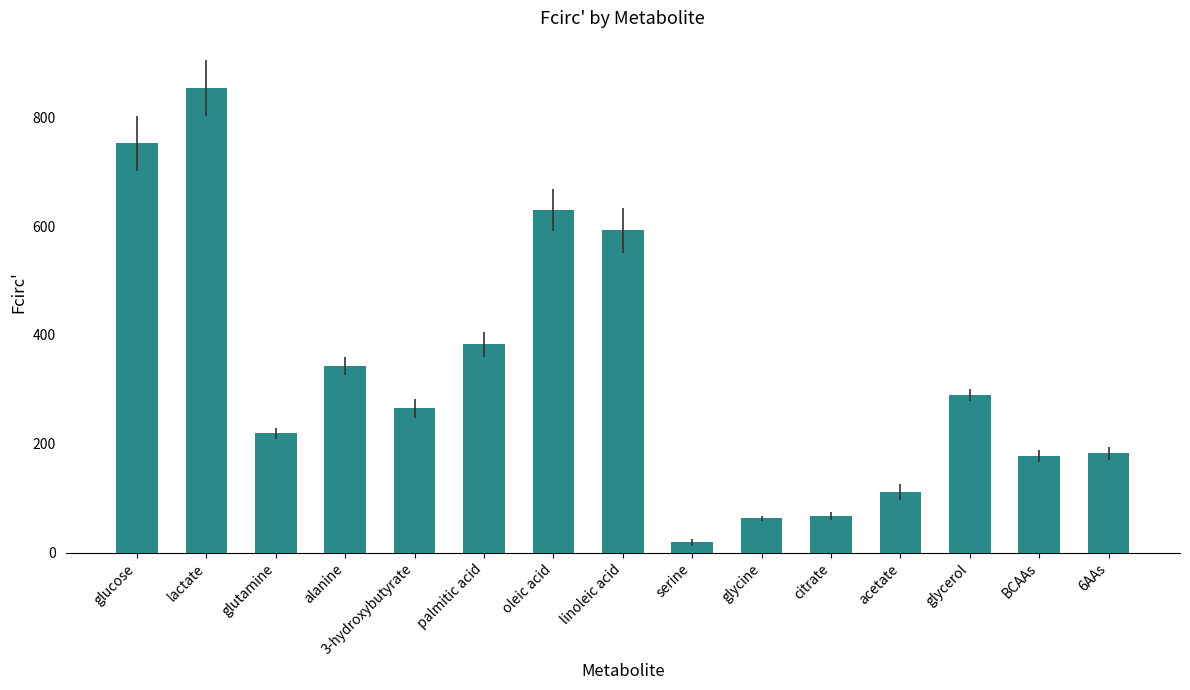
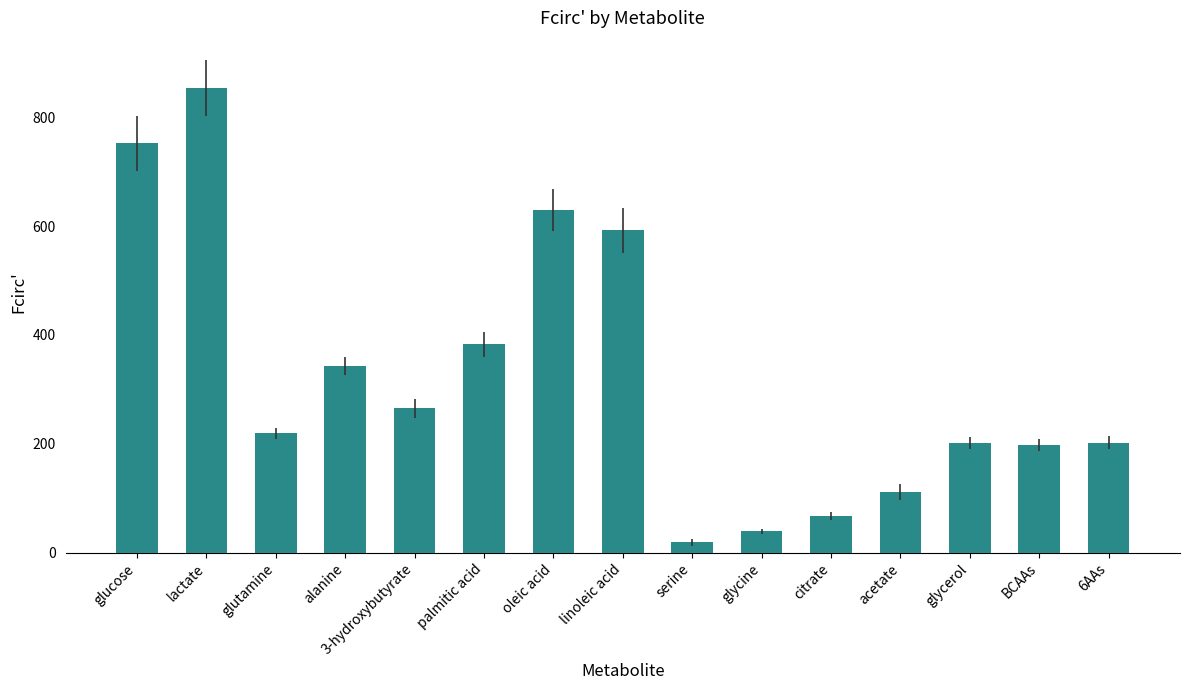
glycine: 60 -> 40
glycerol: 290 -> 200
BCAAs: 180 -> 200
6AAs: 180 -> 200
